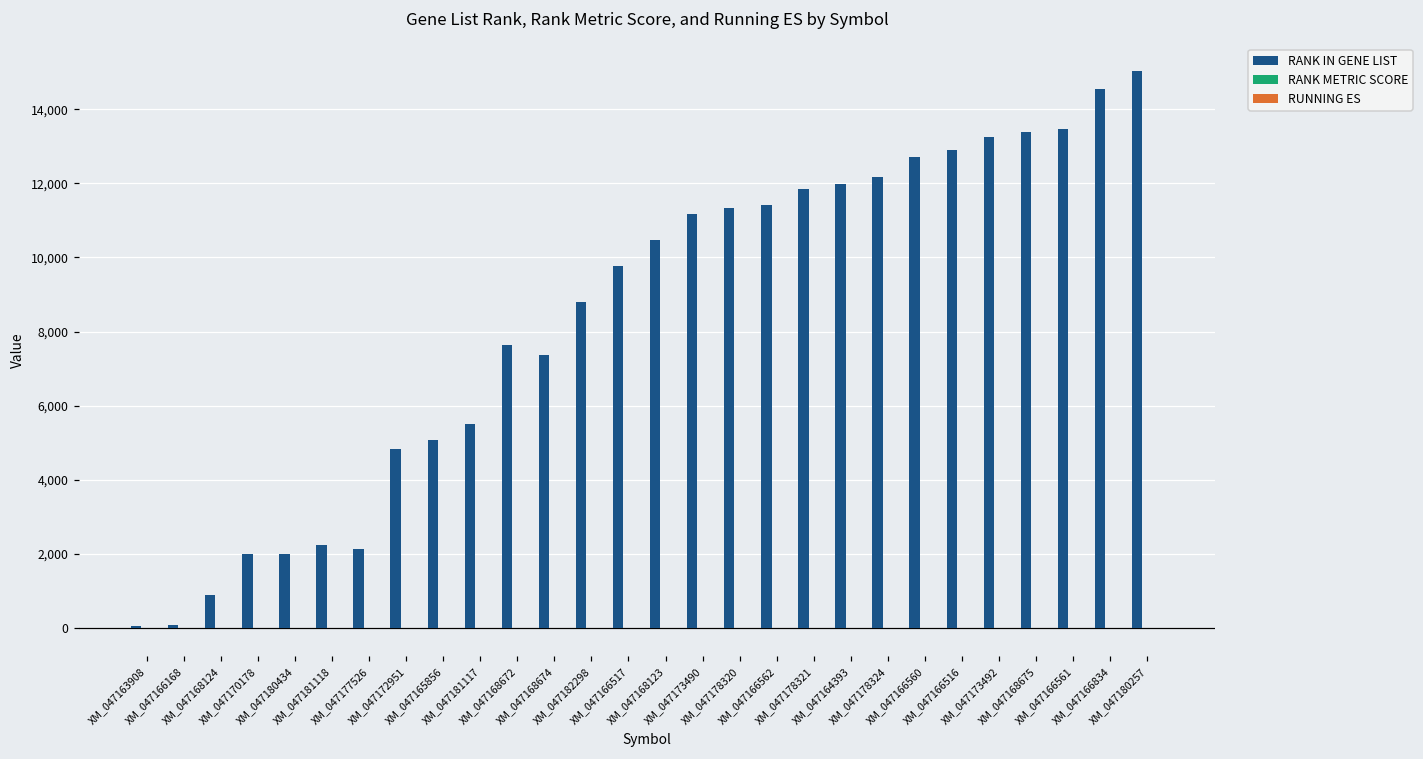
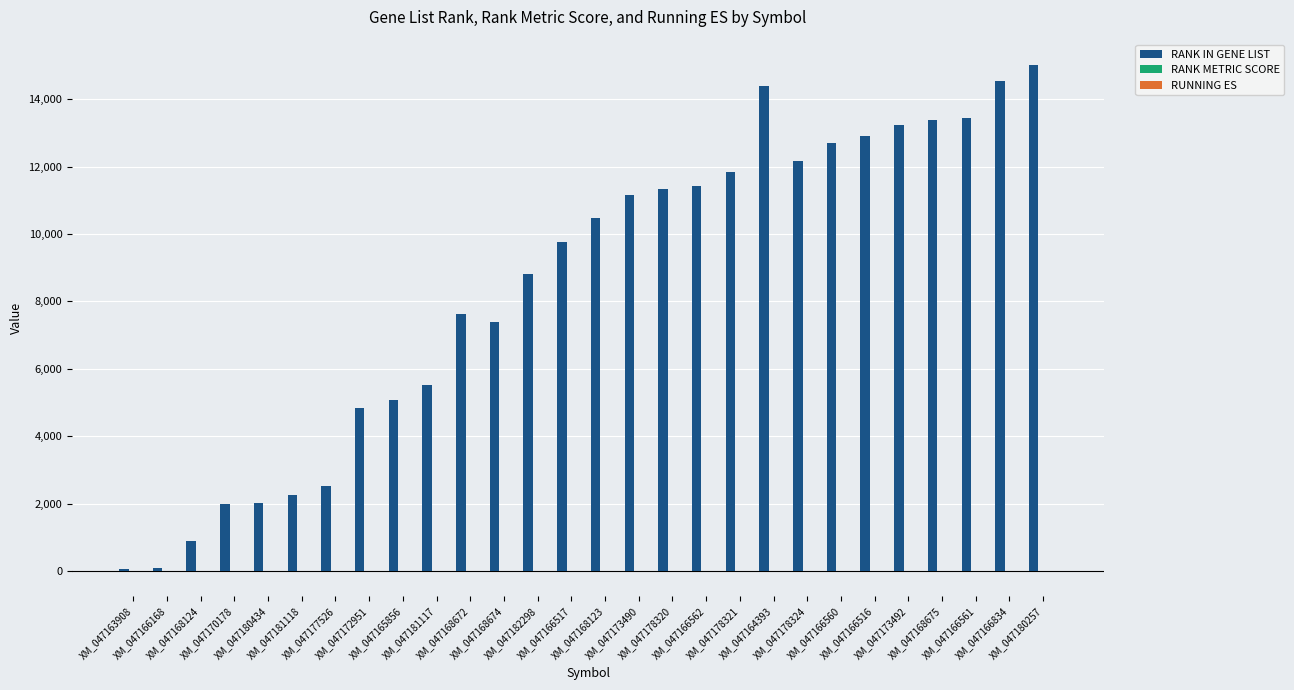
RANK IN GENE LIST, XM_047177526: 2,100 -> 2,500
RANK IN GENE LIST, XM_047164393: 12,000 -> 14,400
